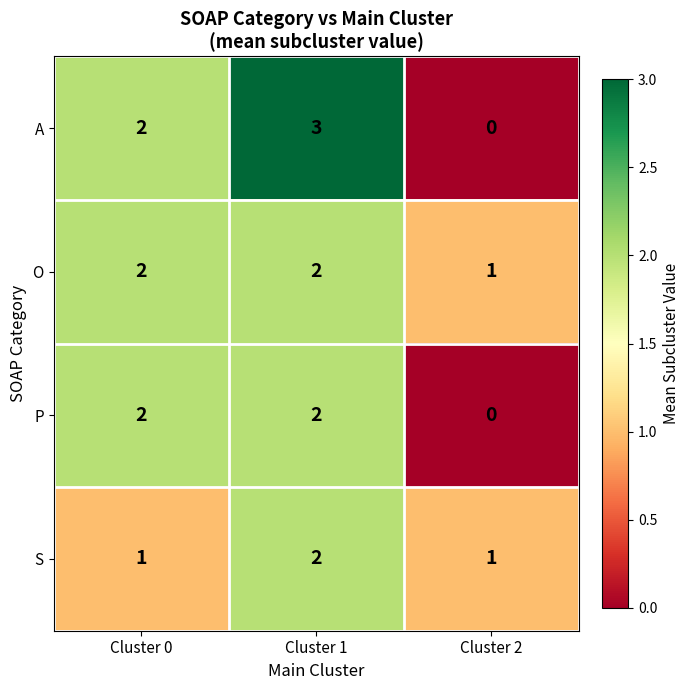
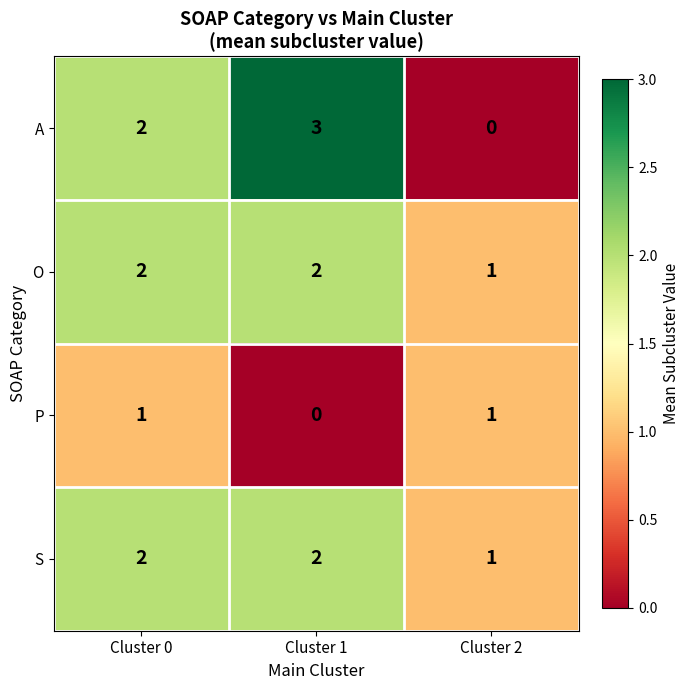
P, Cluster 0: 2 -> 1
P, Cluster 1: 2 -> 0
P, Cluster 2: 0 -> 1
S, Cluster 0: 1 -> 2
